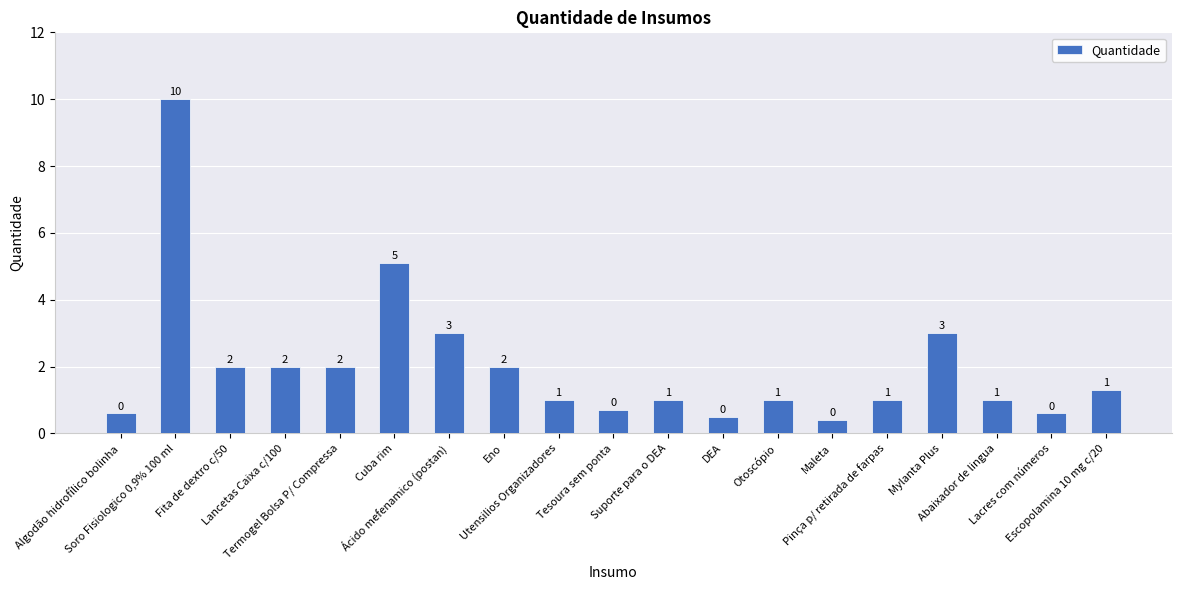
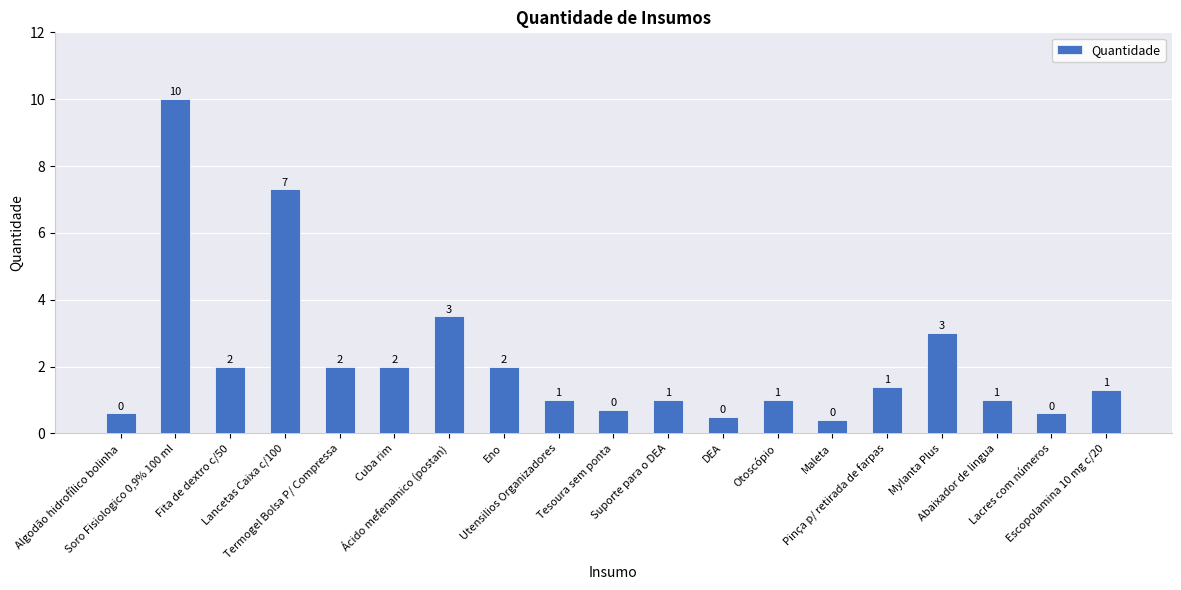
Lancetas Caixa c/100: 2 -> 7
Cuba rim: 5 -> 2
Ácido mefenamico (postan): 3.0 -> 3.5
Pinça p/ retirada de farpas: 1.0 -> 1.4
